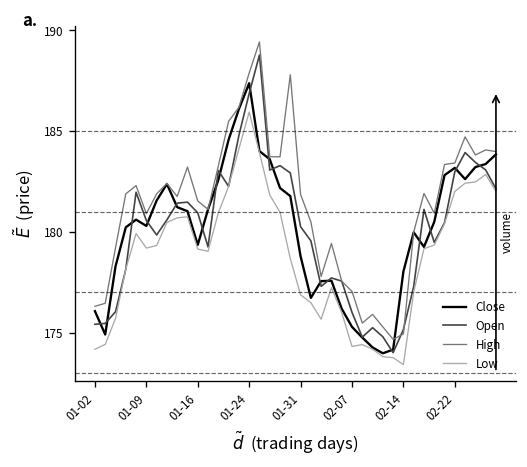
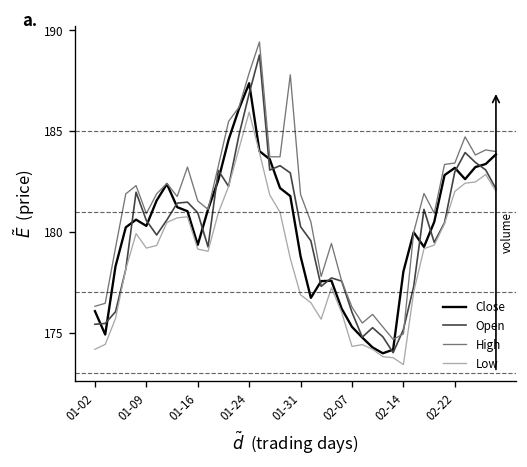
High, 02-07: 177.0 -> 176.3
